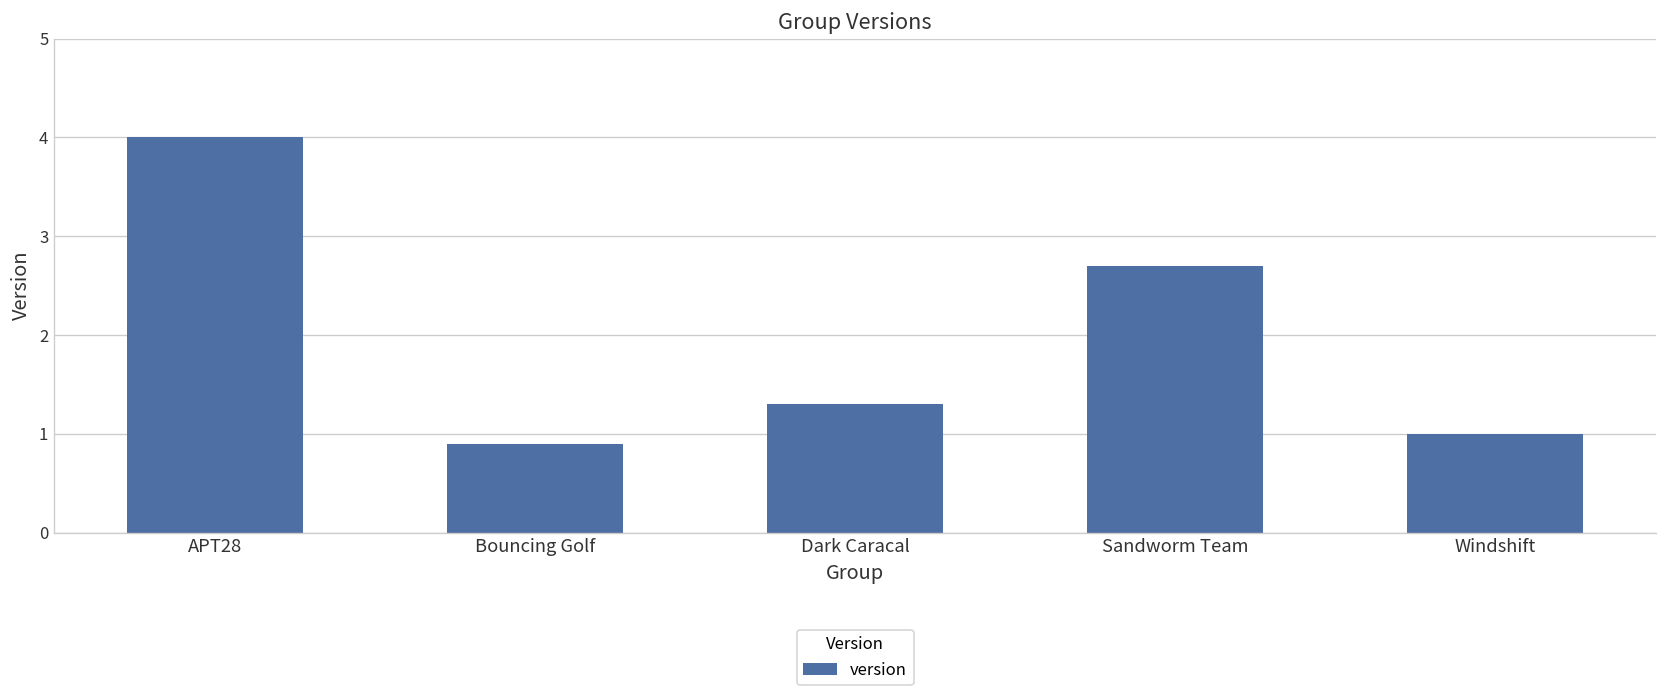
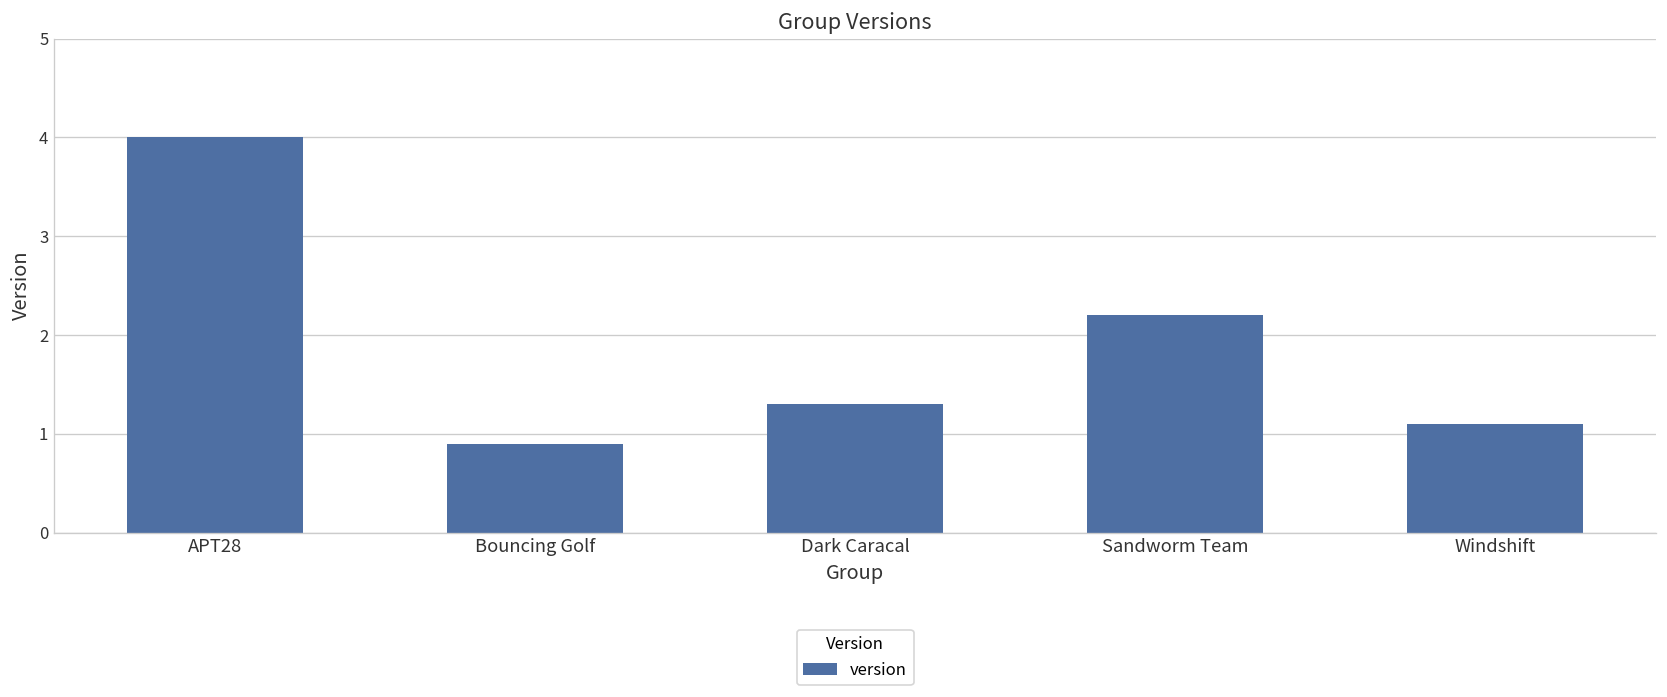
Sandworm Team: 2.7 -> 2.2
Windshift: 1.0 -> 1.1
